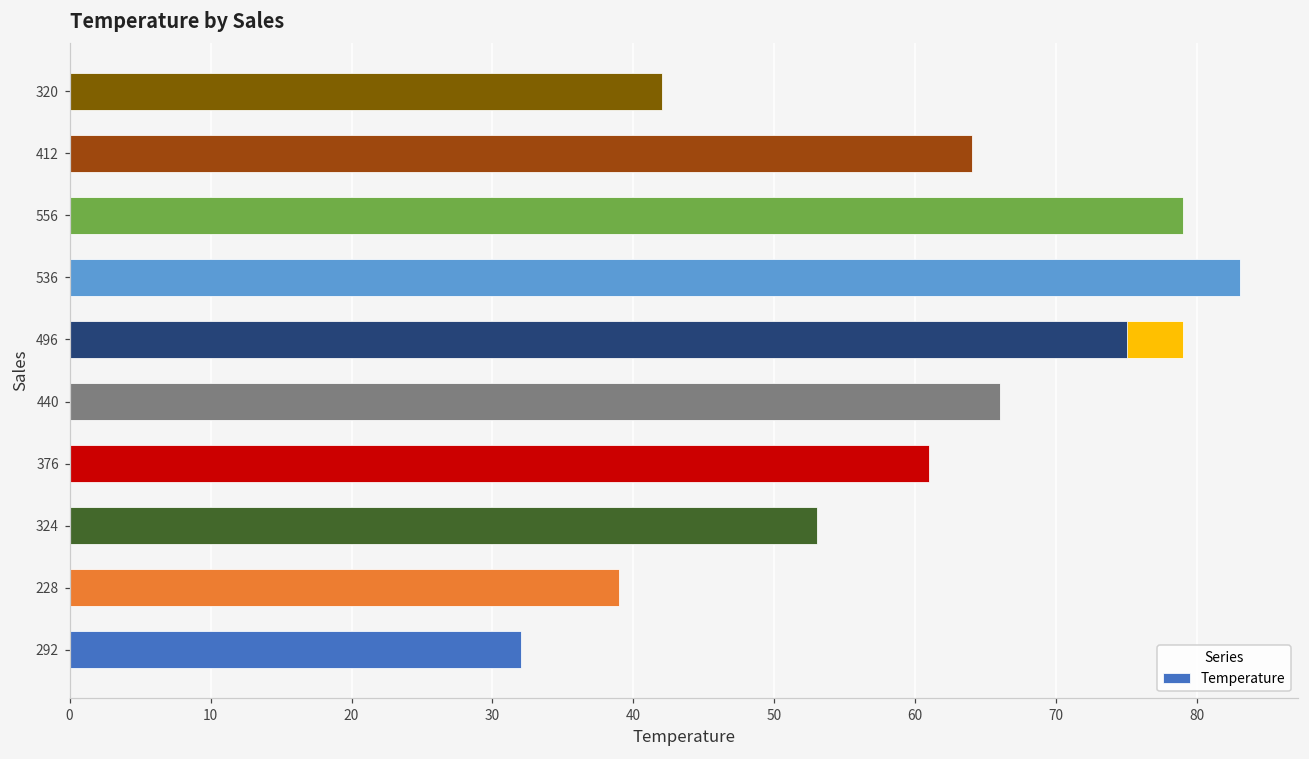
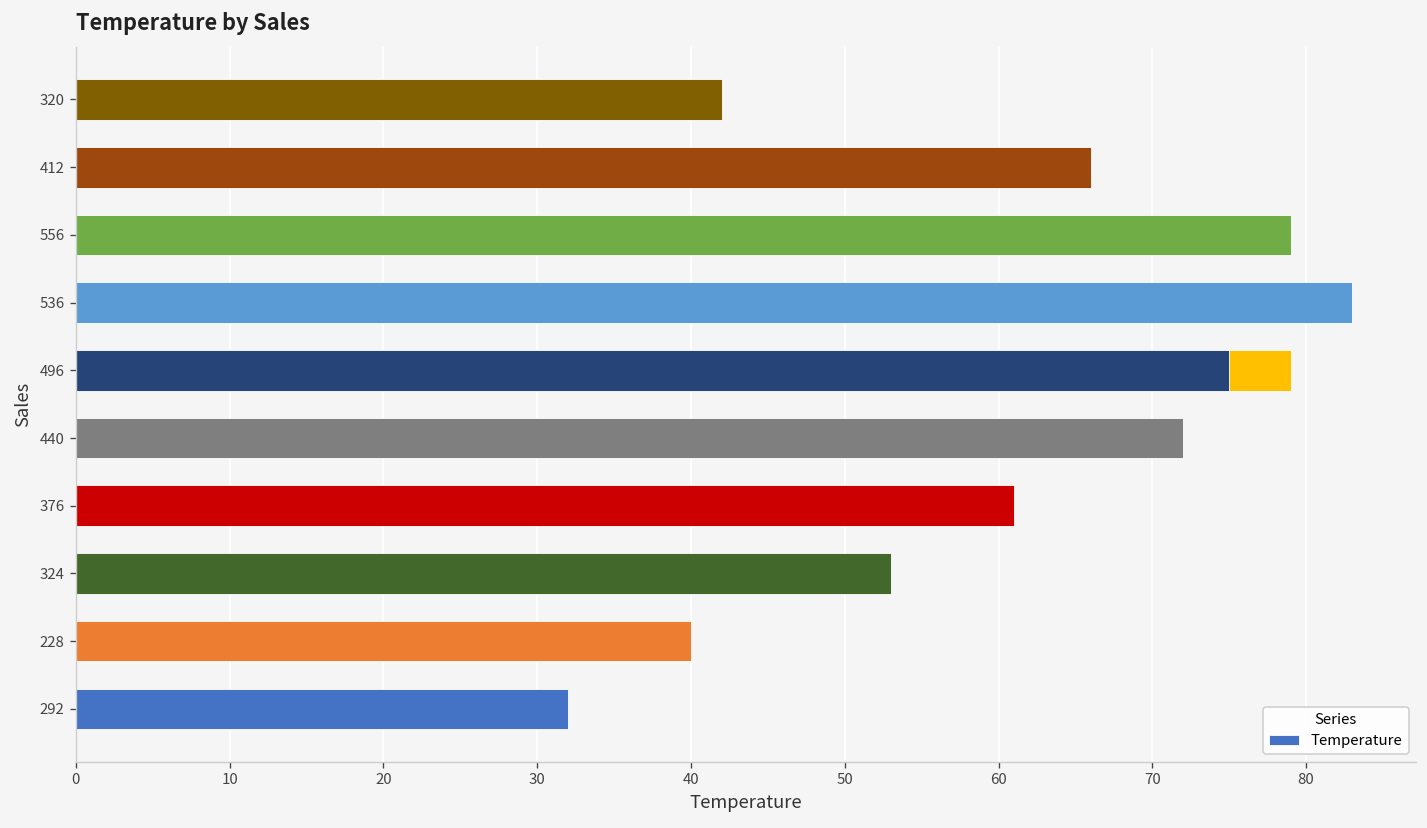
412: 64 -> 66
440: 66 -> 72
228: 39 -> 40
